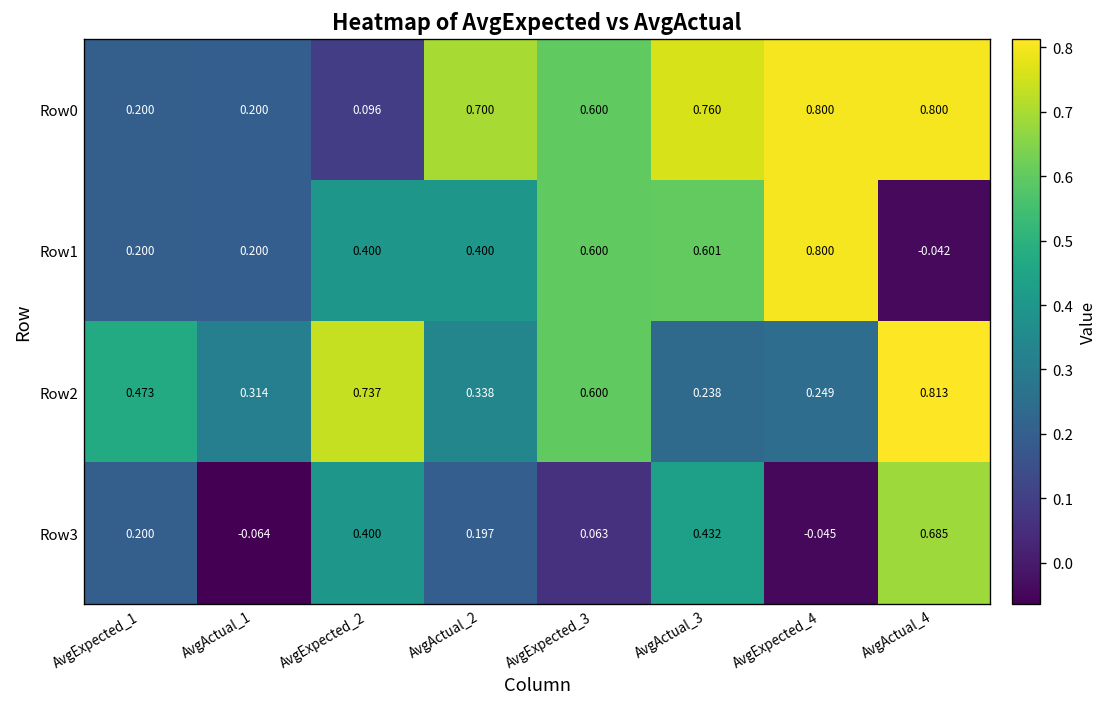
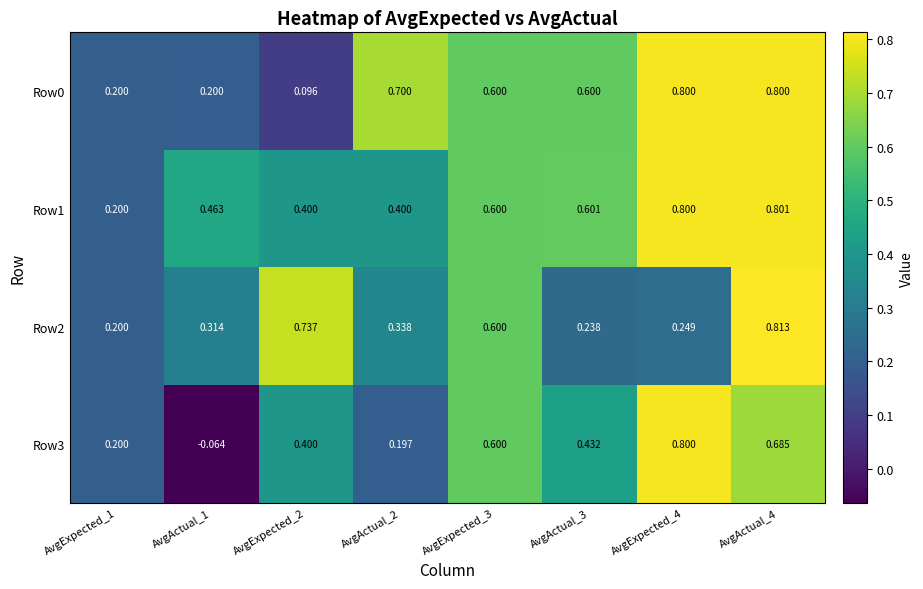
Row0, AvgActual_3: 0.760 -> 0.600
Row1, AvgActual_1: 0.200 -> 0.463
Row1, AvgActual_4: -0.042 -> 0.801
Row2, AvgExpected_1: 0.473 -> 0.200
Row3, AvgExpected_3: 0.063 -> 0.600
Row3, AvgExpected_4: -0.045 -> 0.800
